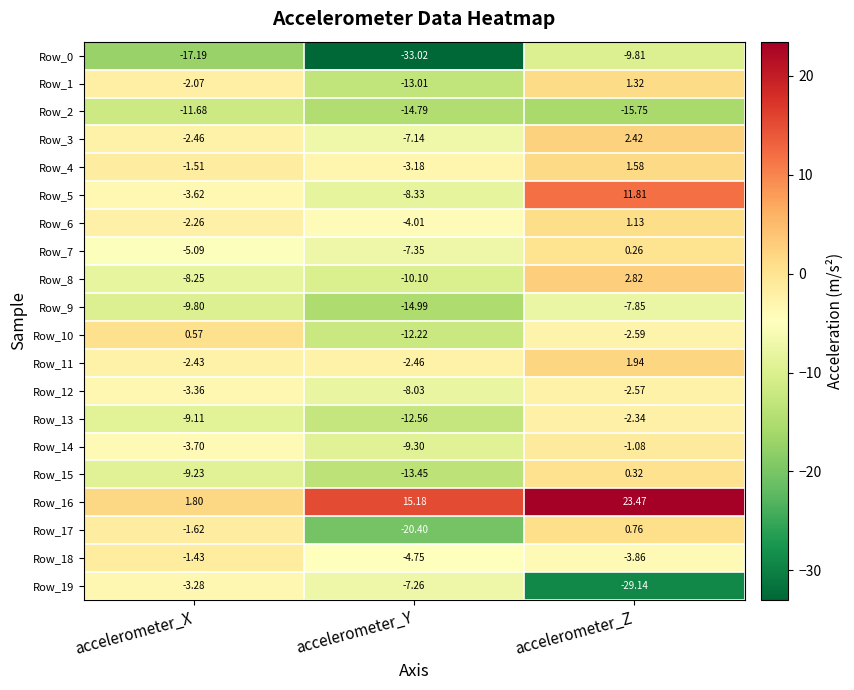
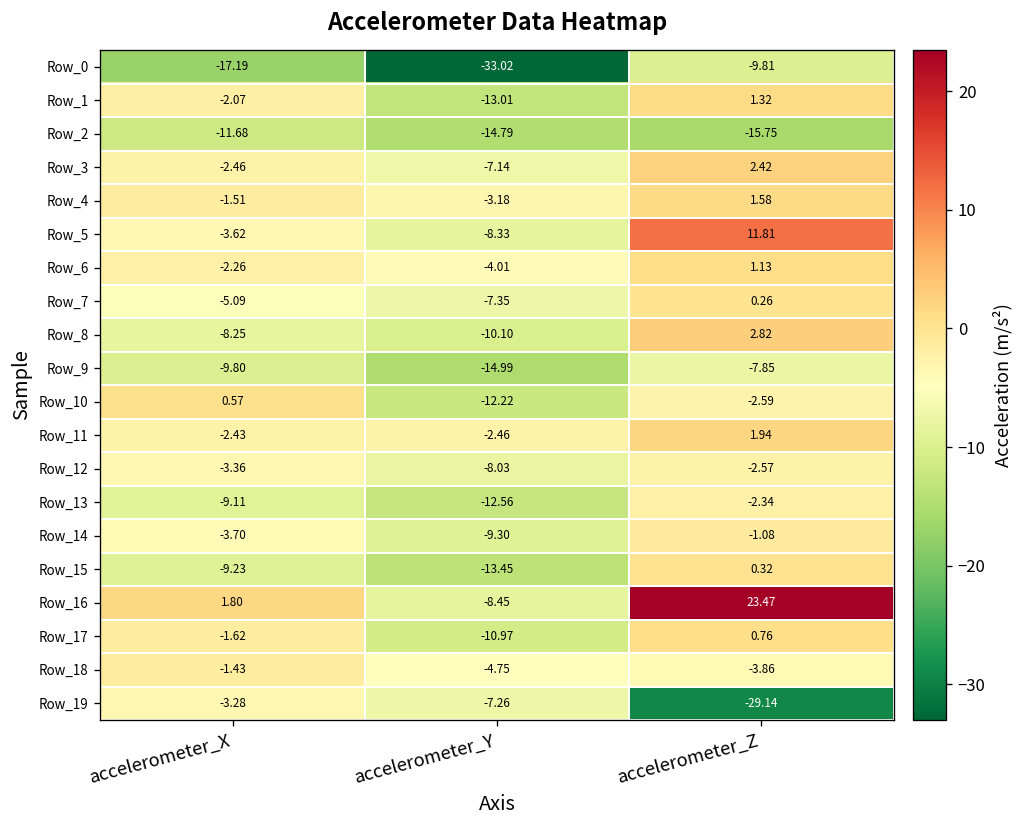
Row_16, accelerometer_Y: 15.18 -> -8.45
Row_17, accelerometer_Y: -20.40 -> -10.97
